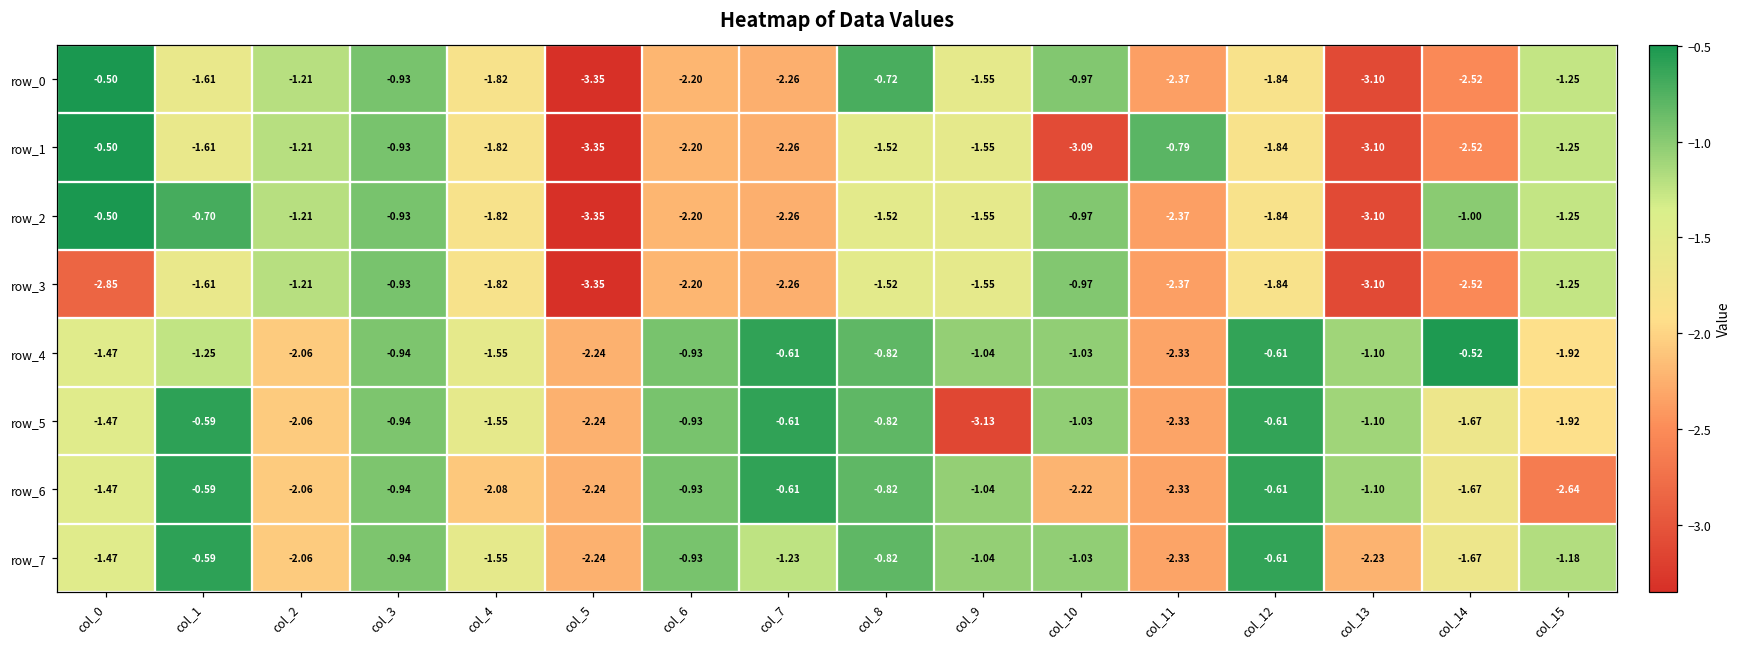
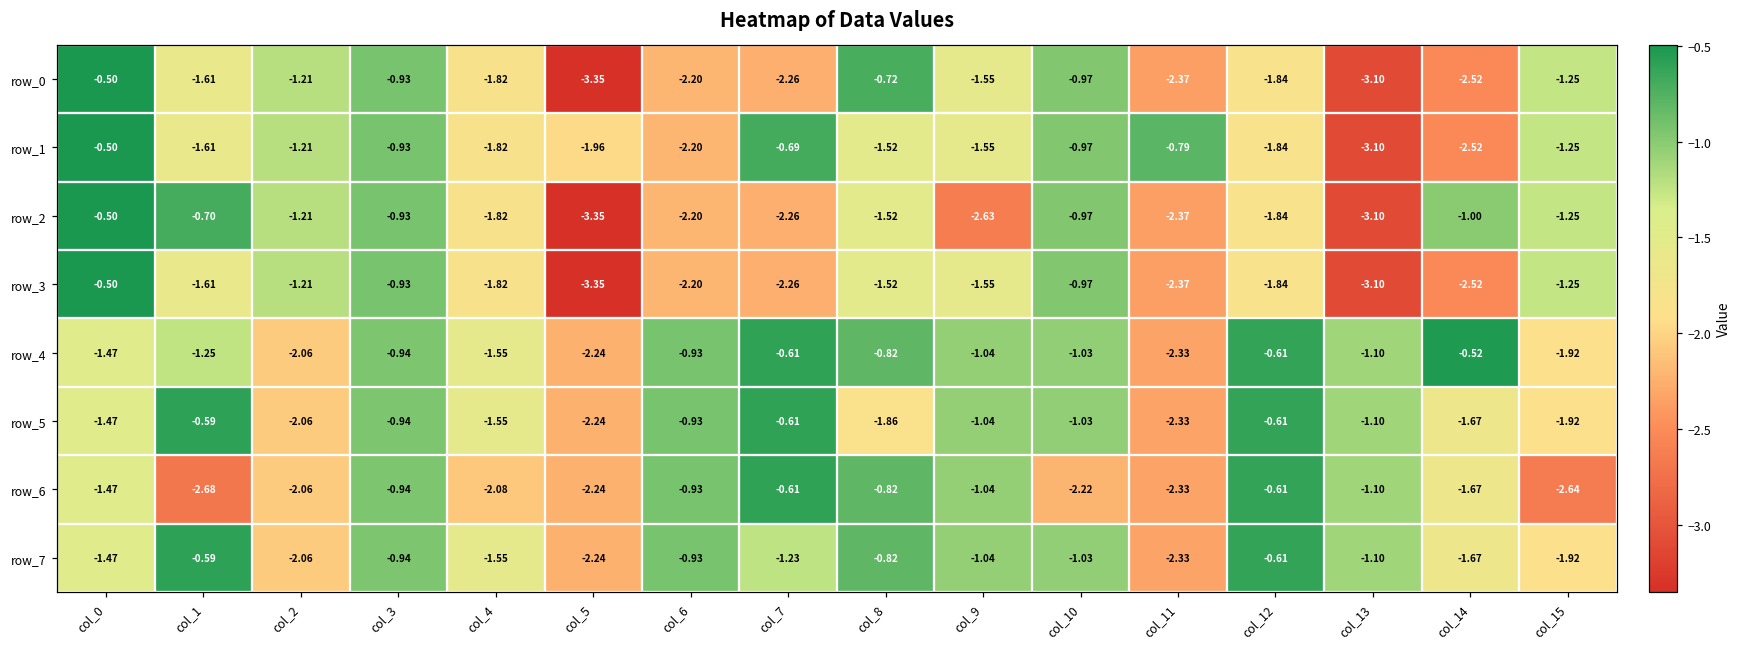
row_1, col_5: -3.35 -> -1.96
row_1, col_7: -2.26 -> -0.69
row_1, col_10: -3.09 -> -0.97
row_2, col_9: -1.55 -> -2.63
row_3, col_0: -2.85 -> -0.50
row_5, col_8: -0.82 -> -1.86
row_5, col_9: -3.13 -> -1.04
row_6, col_1: -0.59 -> -2.68
row_7, col_13: -2.23 -> -1.10
row_7, col_15: -1.18 -> -1.92
